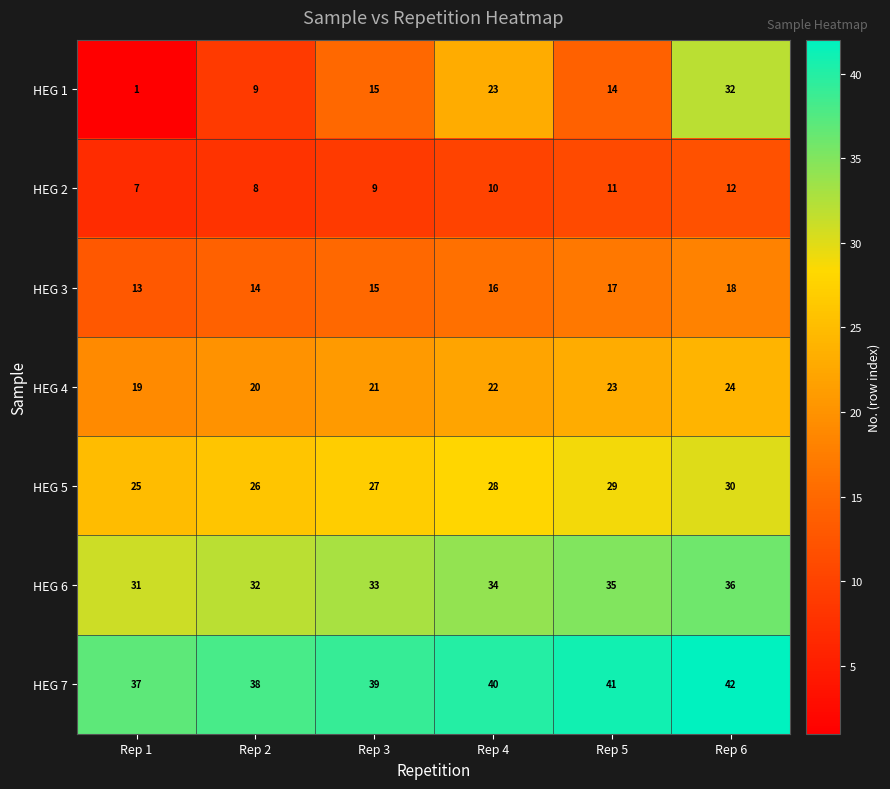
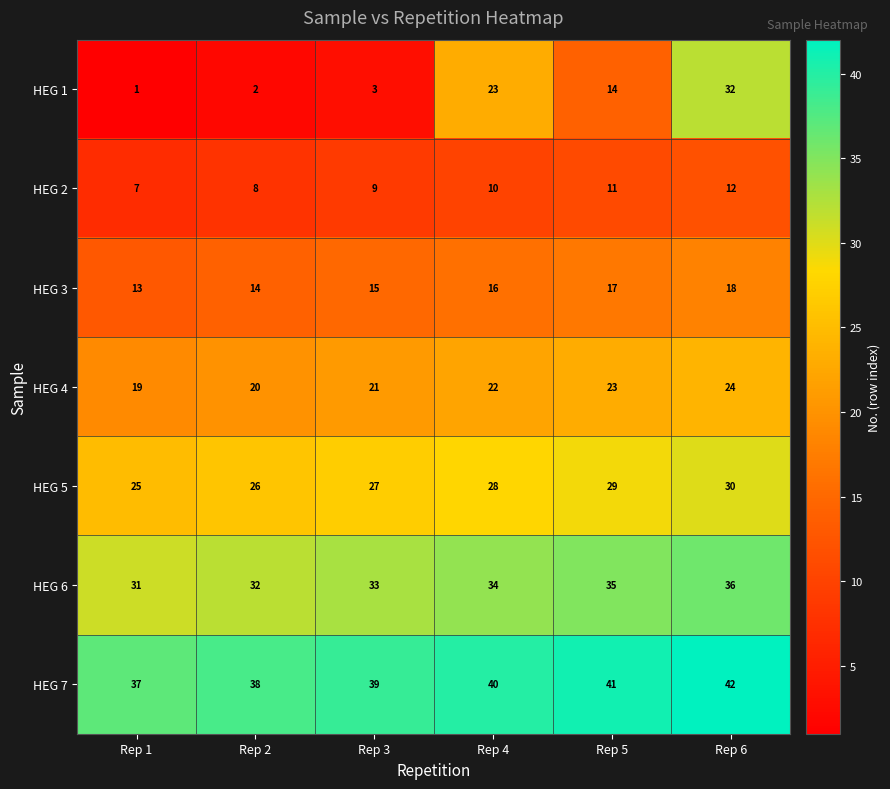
HEG 1, Rep 2: 9 -> 2
HEG 1, Rep 3: 15 -> 3
